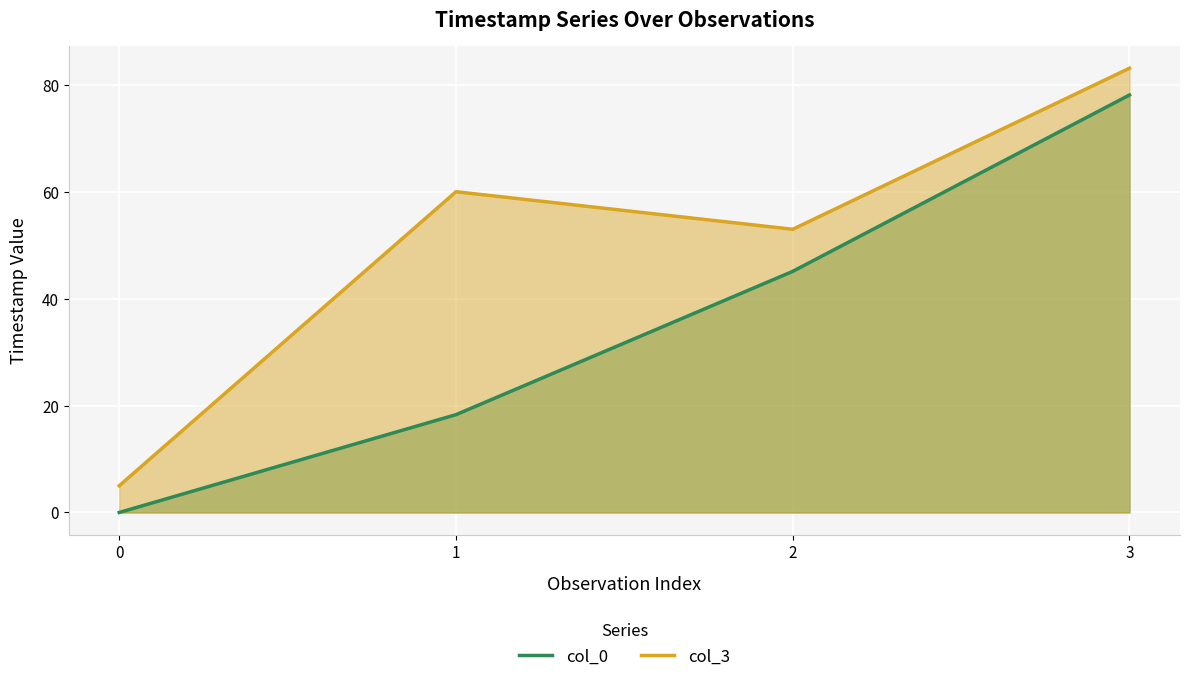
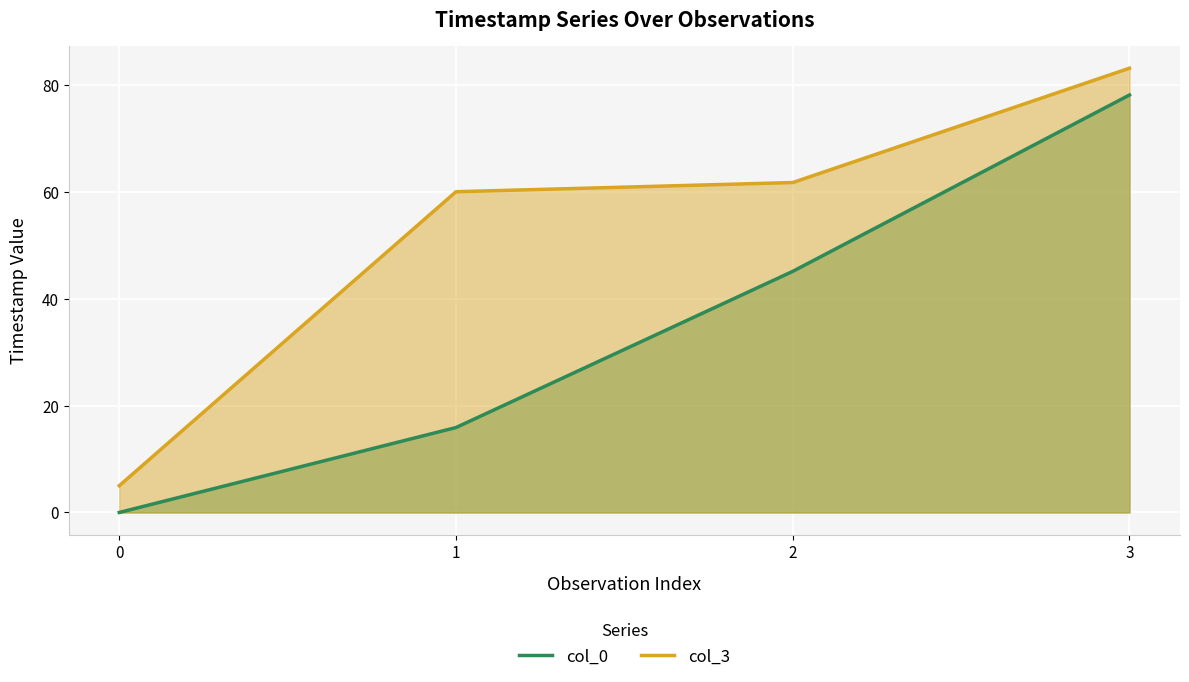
col_0, 1: 18 -> 16
col_3, 2: 53 -> 62
